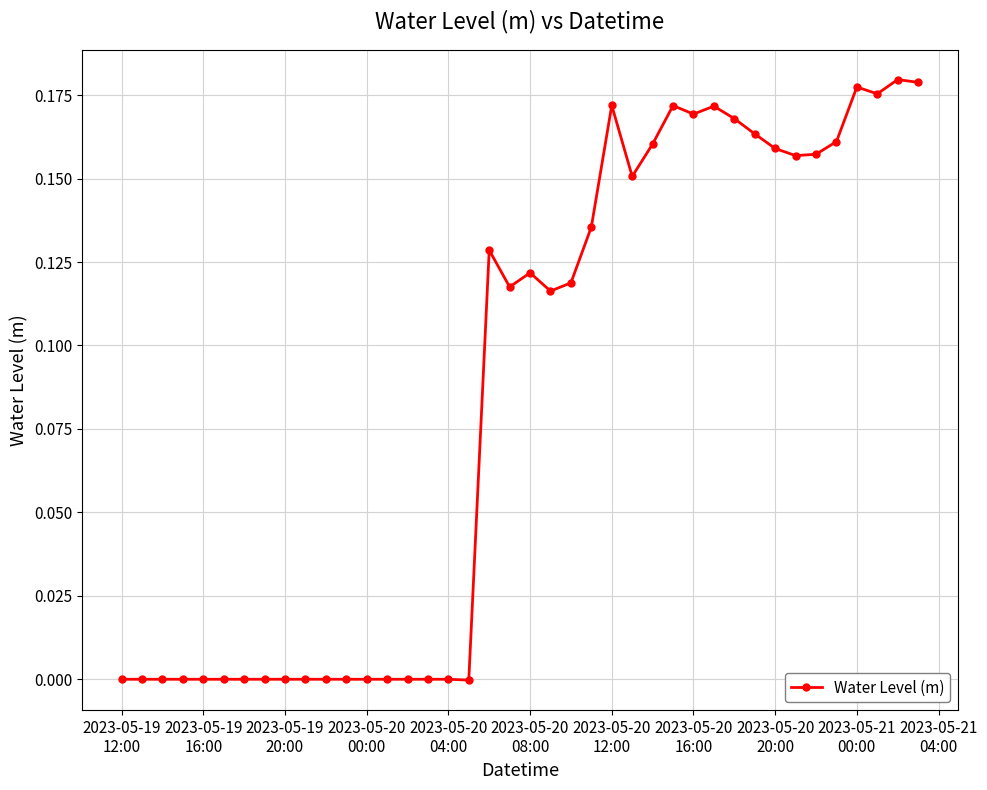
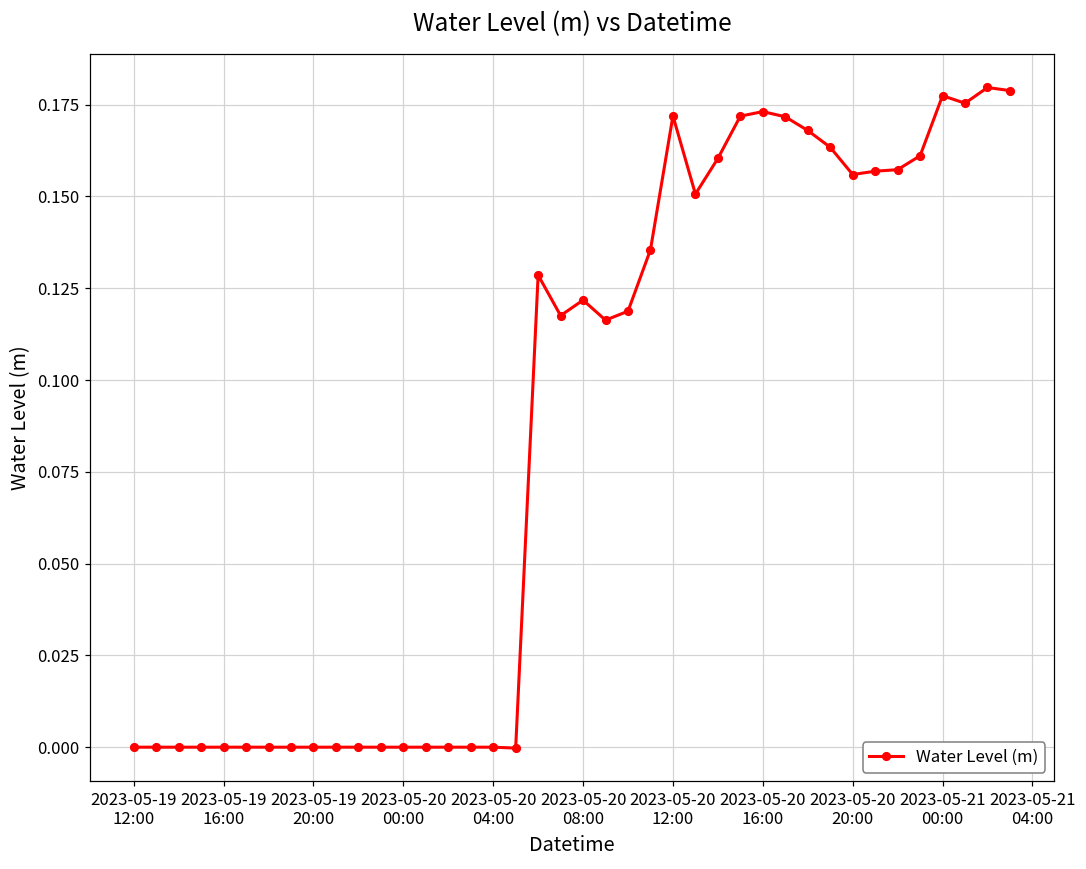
2023-05-20 16:00: 0.169 -> 0.173
2023-05-20 20:00: 0.159 -> 0.156
